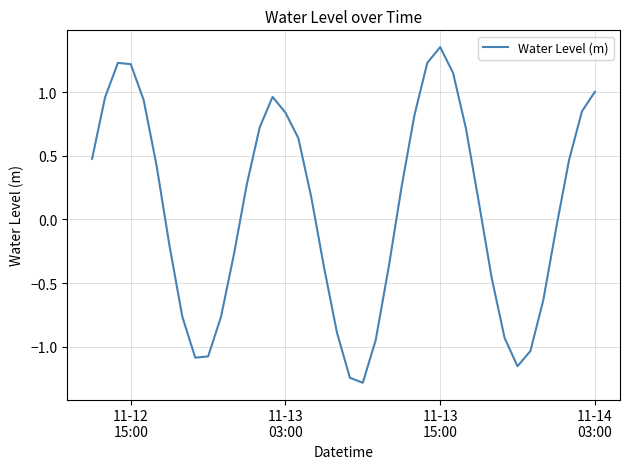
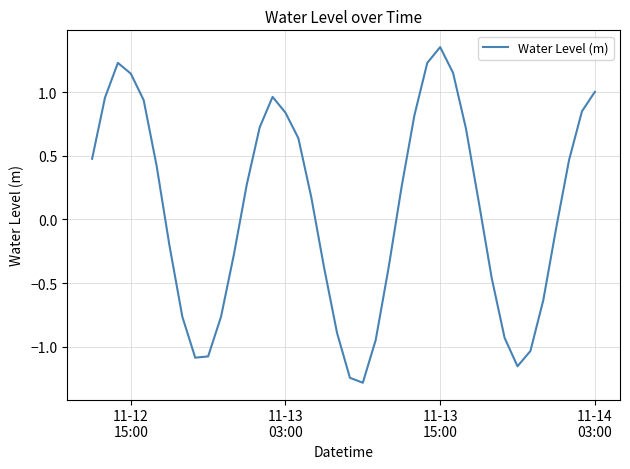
11-12 15:00: 1.22 -> 1.15
